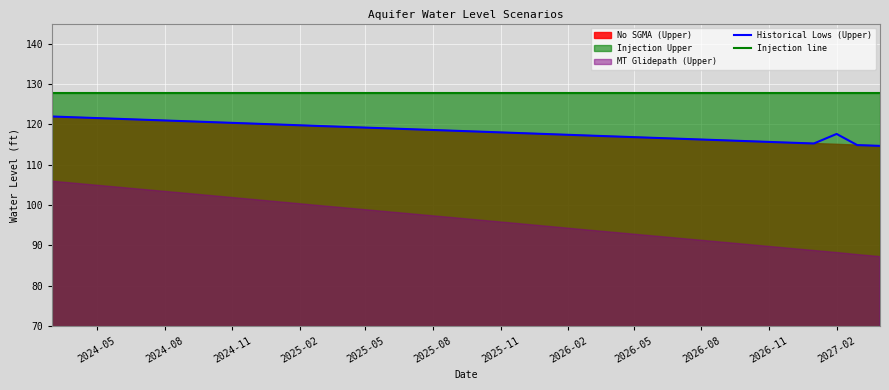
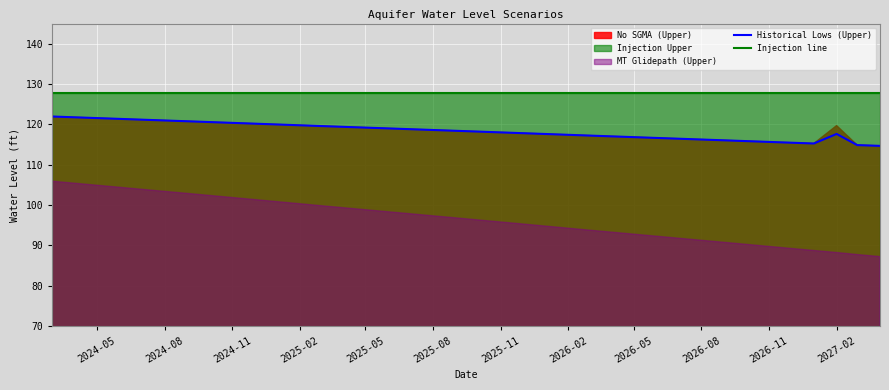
No SGMA (Upper), 2027-02: 115 -> 120
